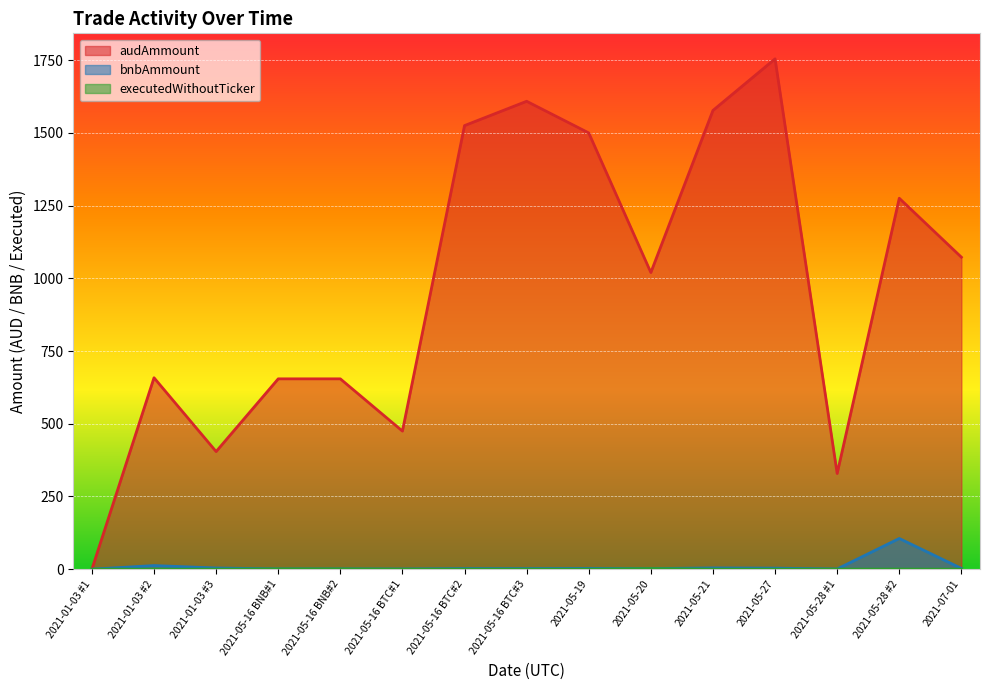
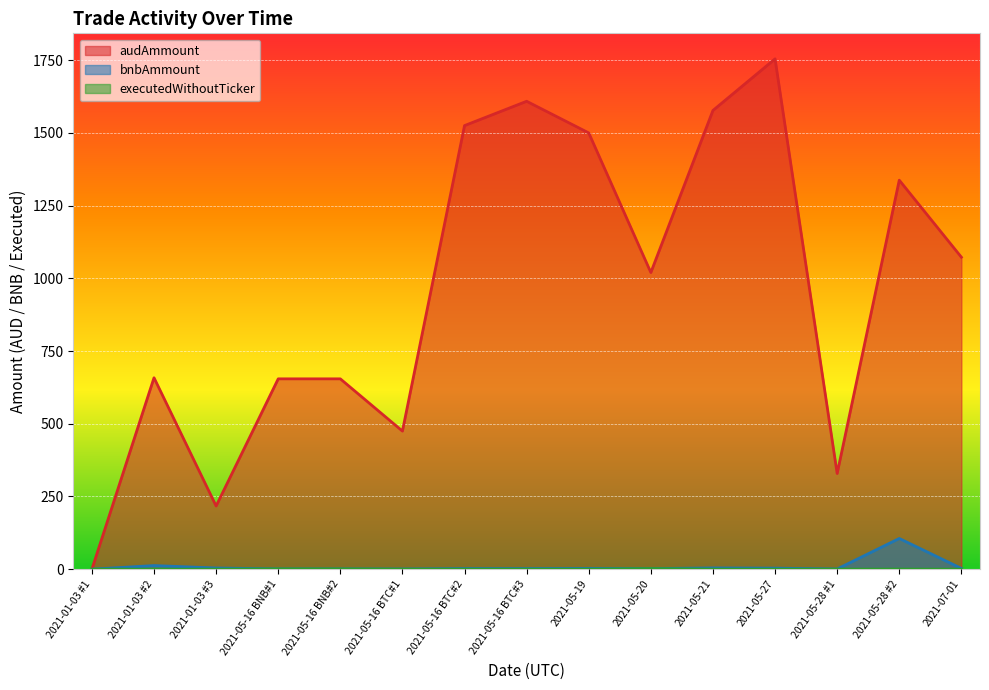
audAmmount, 2021-01-03 #3: 400 -> 220
audAmmount, 2021-05-28 #2: 1280 -> 1340
